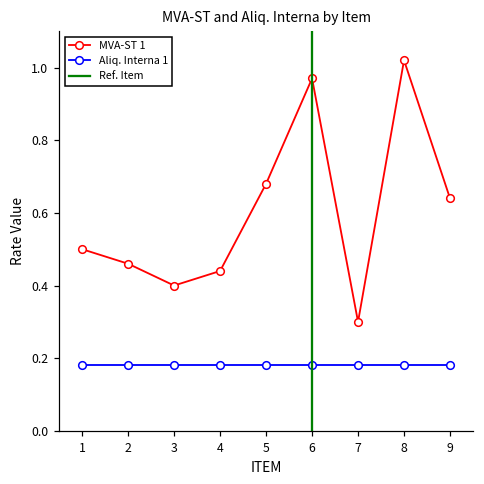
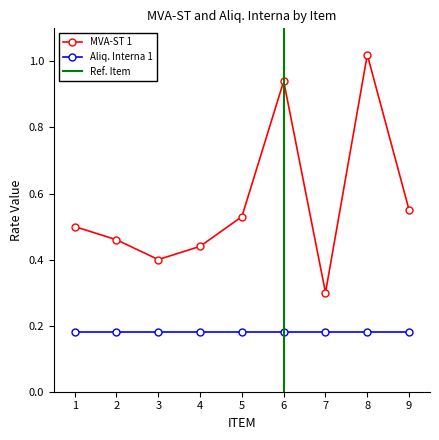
MVA-ST 1, 5: 0.68 -> 0.53
MVA-ST 1, 6: 0.97 -> 0.94
MVA-ST 1, 9: 0.64 -> 0.55
